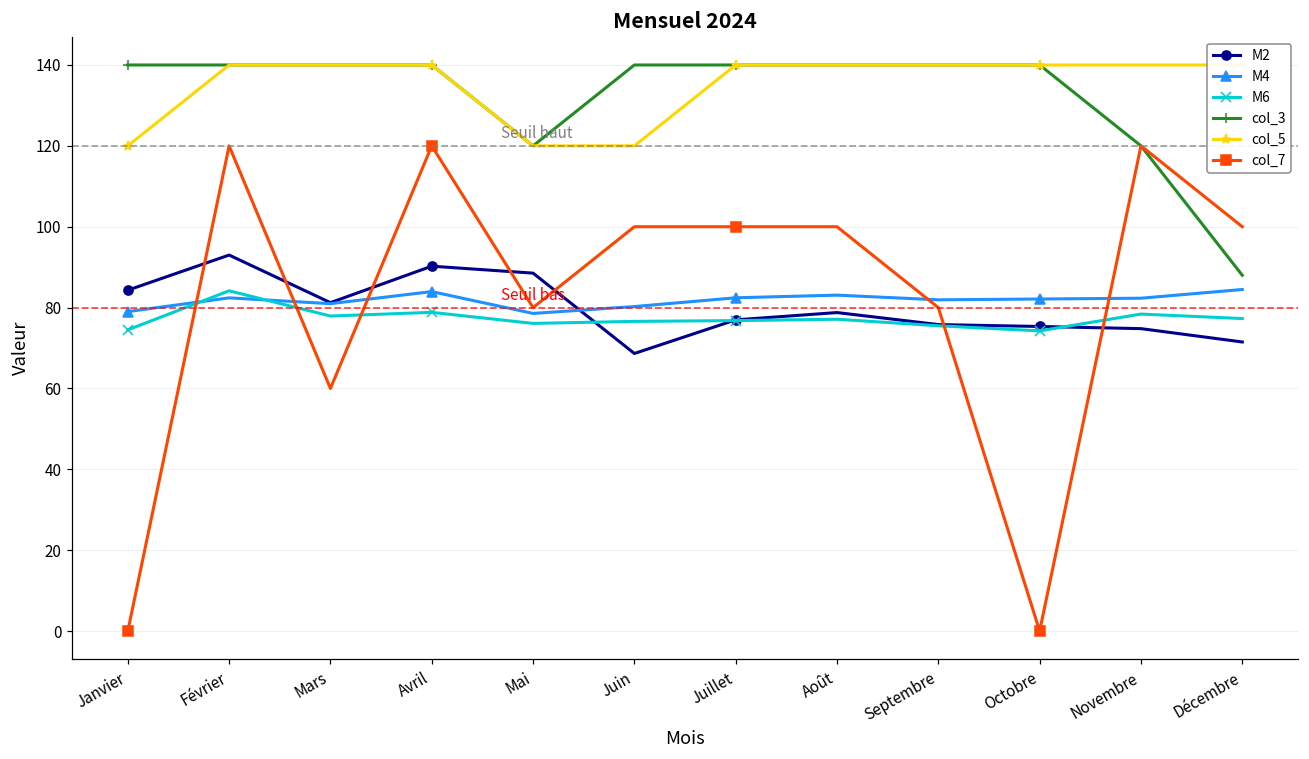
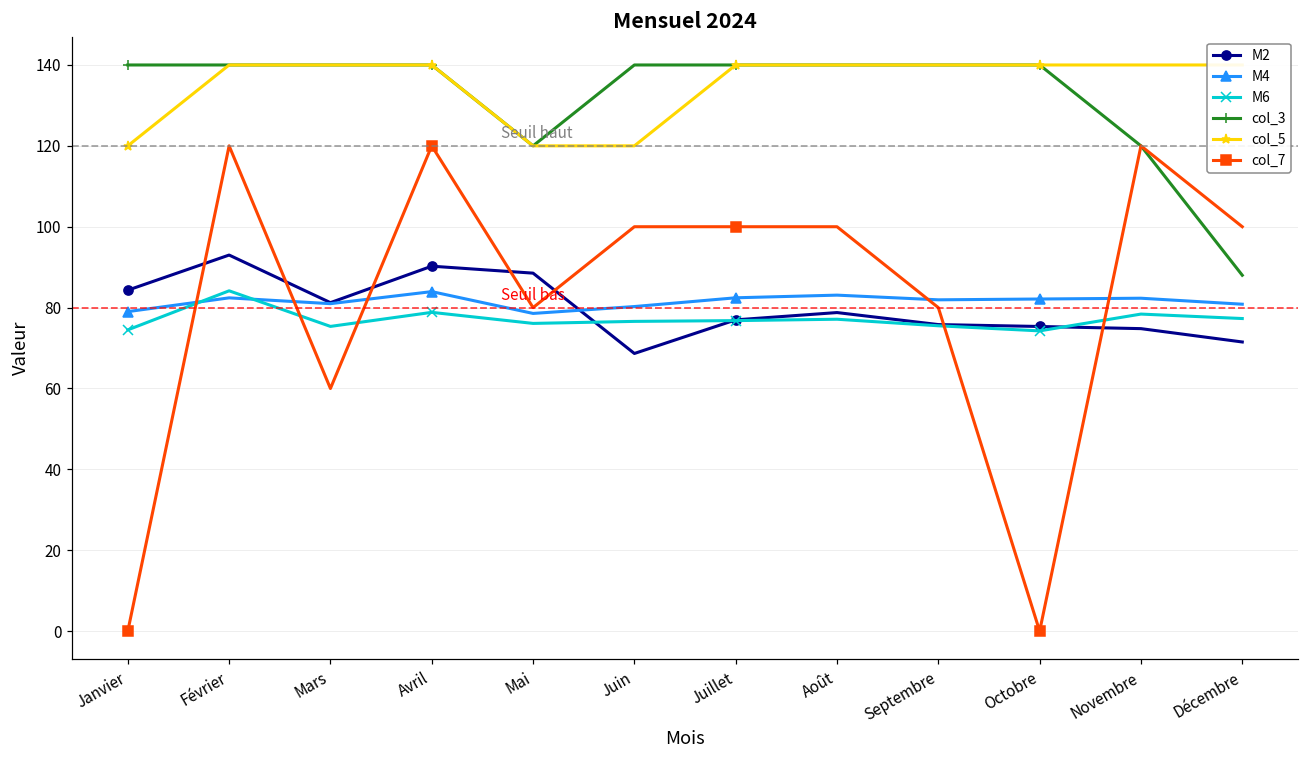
M6, Mars: 78 -> 75
M4, Décembre: 84 -> 81
